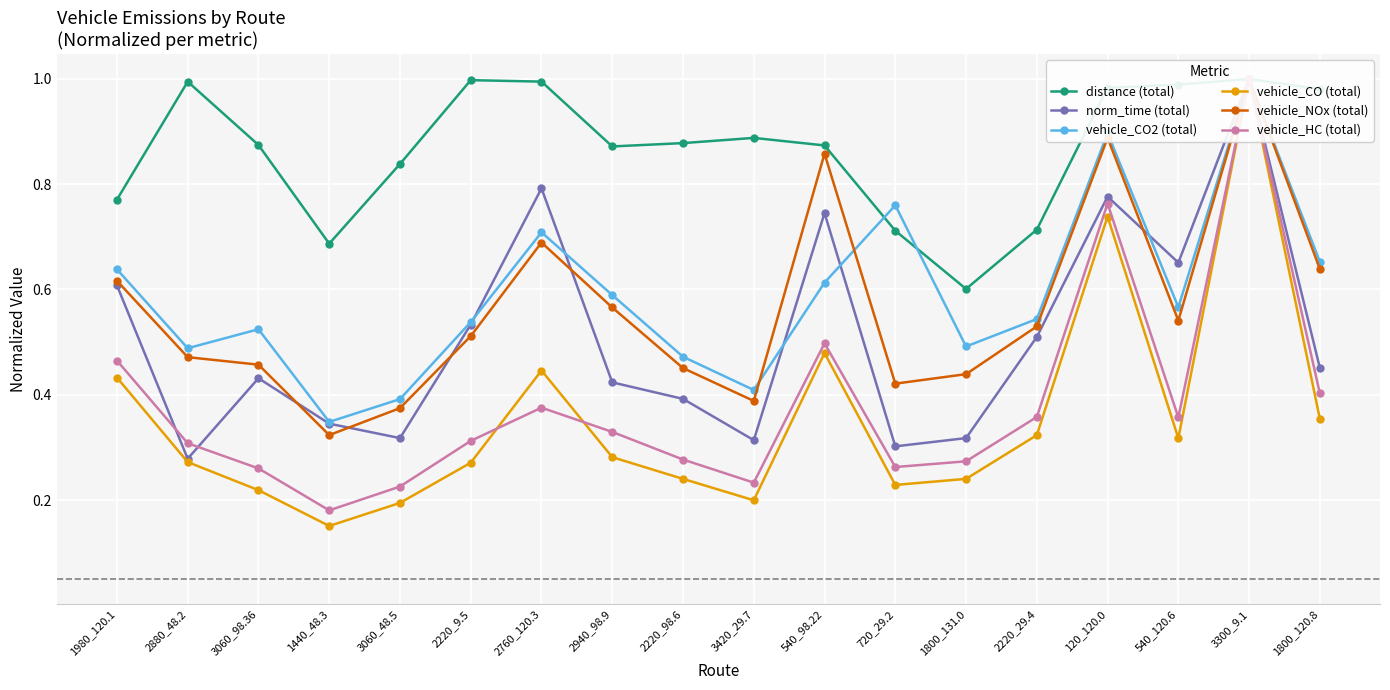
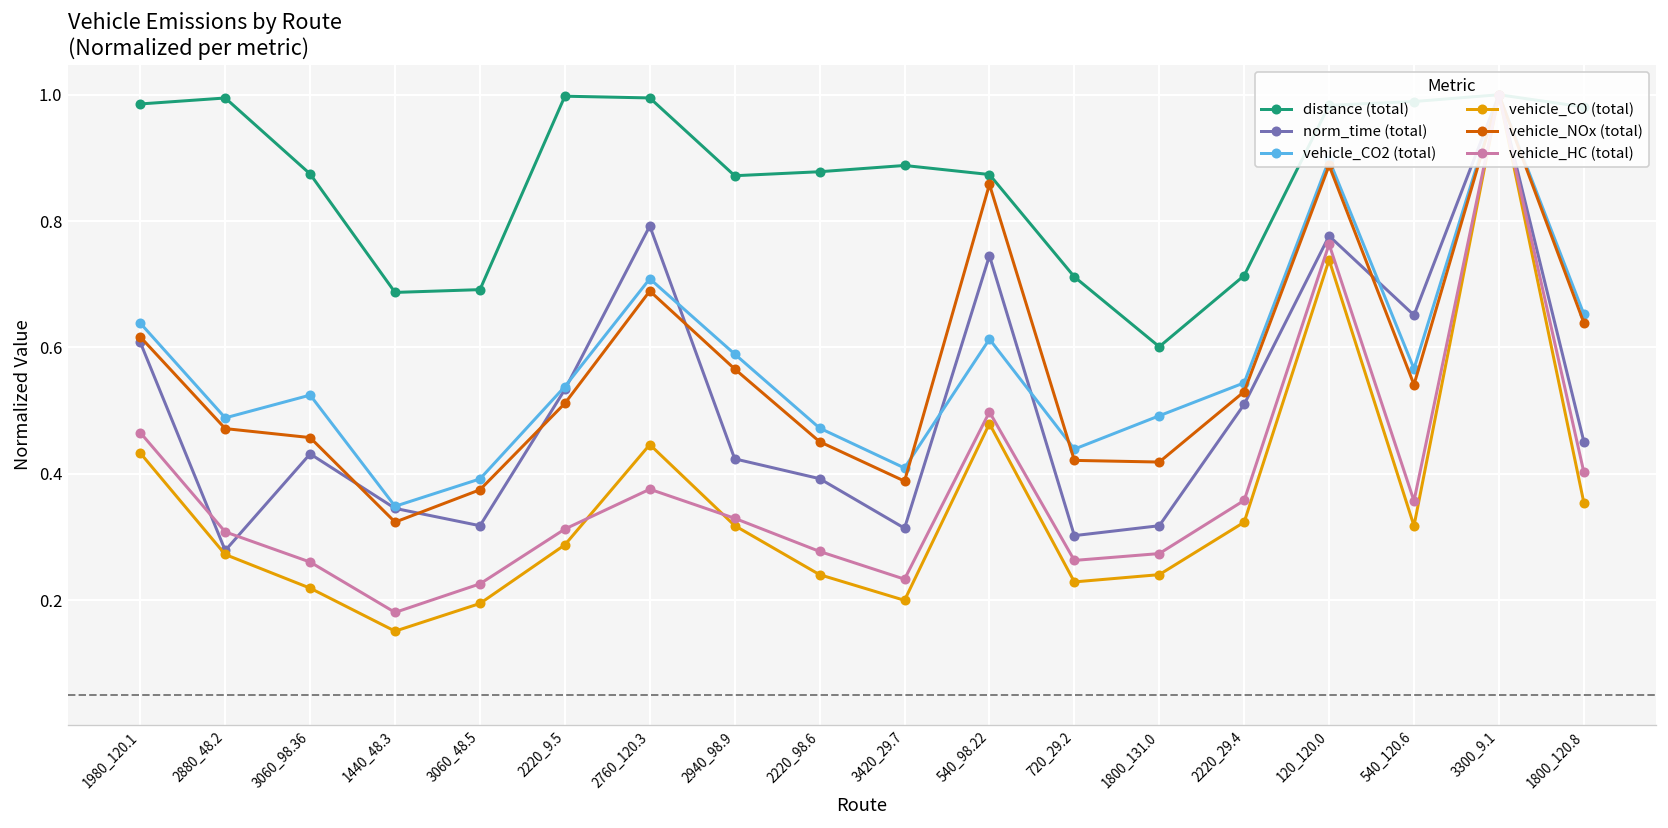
distance (total), 1980_120.1: 0.77 -> 0.99
distance (total), 3060_48.5: 0.84 -> 0.69
vehicle_CO (total), 2220_9.5: 0.27 -> 0.29
vehicle_CO (total), 2940_98.9: 0.28 -> 0.32
vehicle_CO2 (total), 720_29.2: 0.76 -> 0.44
vehicle_NOx (total), 1800_131.0: 0.44 -> 0.42
